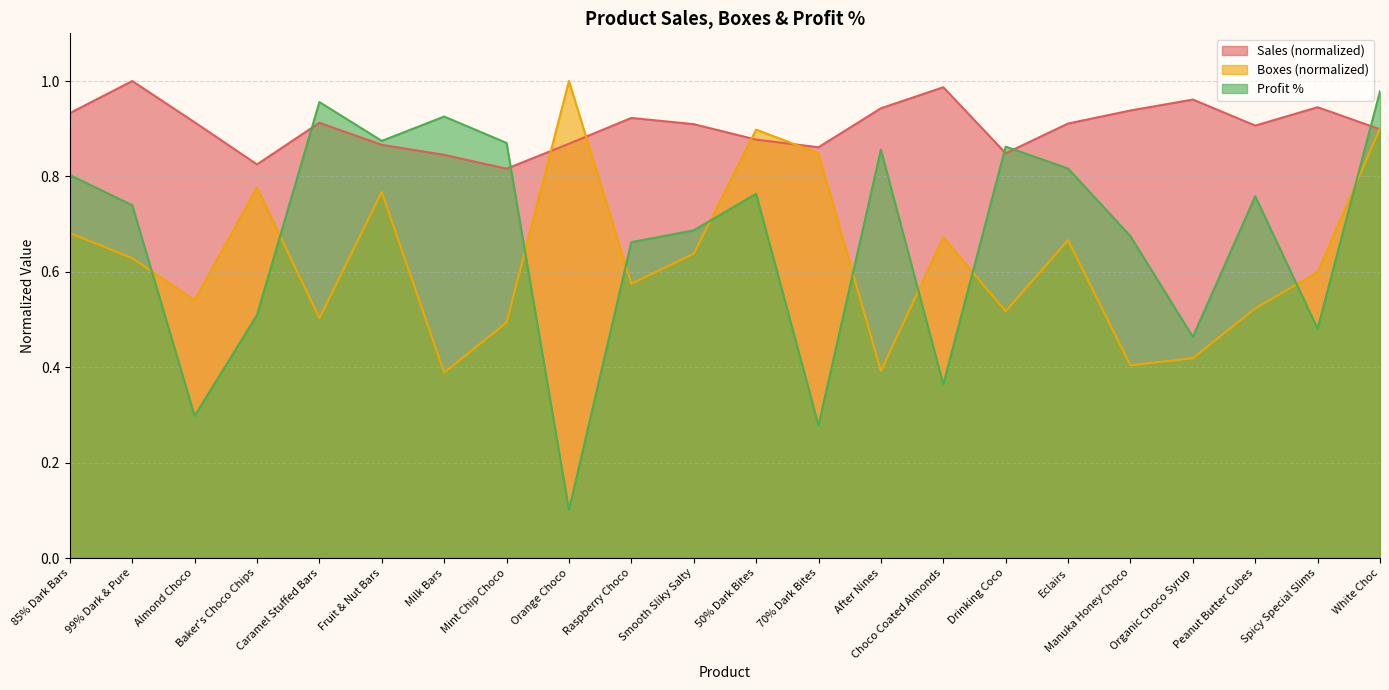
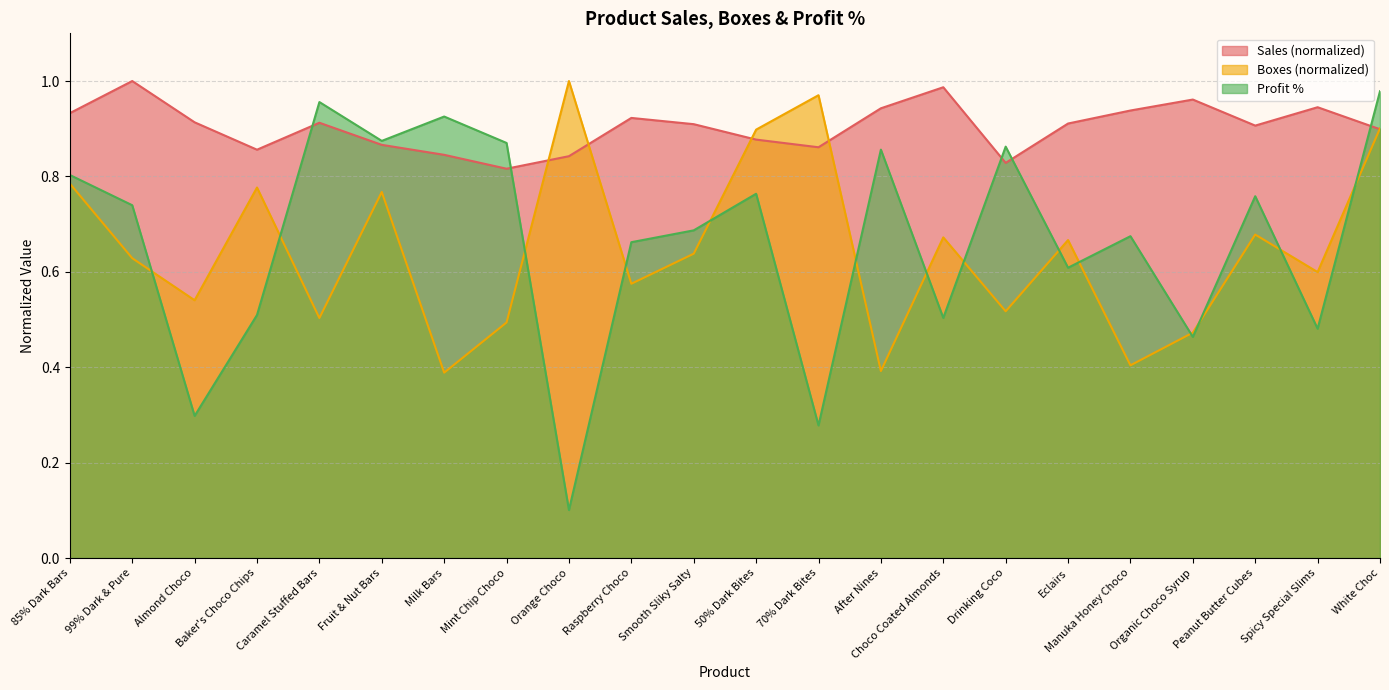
Boxes (normalized), 85% Dark Bars: 0.68 -> 0.79
Sales (normalized), Baker's Choco Chips: 0.83 -> 0.86
Sales (normalized), Orange Choco: 0.87 -> 0.84
Boxes (normalized), 70% Dark Bites: 0.85 -> 0.97
Profit %, Choco Coated Almonds: 0.36 -> 0.50
Sales (normalized), Drinking Coco: 0.85 -> 0.83
Profit %, Eclairs: 0.82 -> 0.61
Boxes (normalized), Organic Choco Syrup: 0.42 -> 0.47
Boxes (normalized), Peanut Butter Cubes: 0.52 -> 0.68
